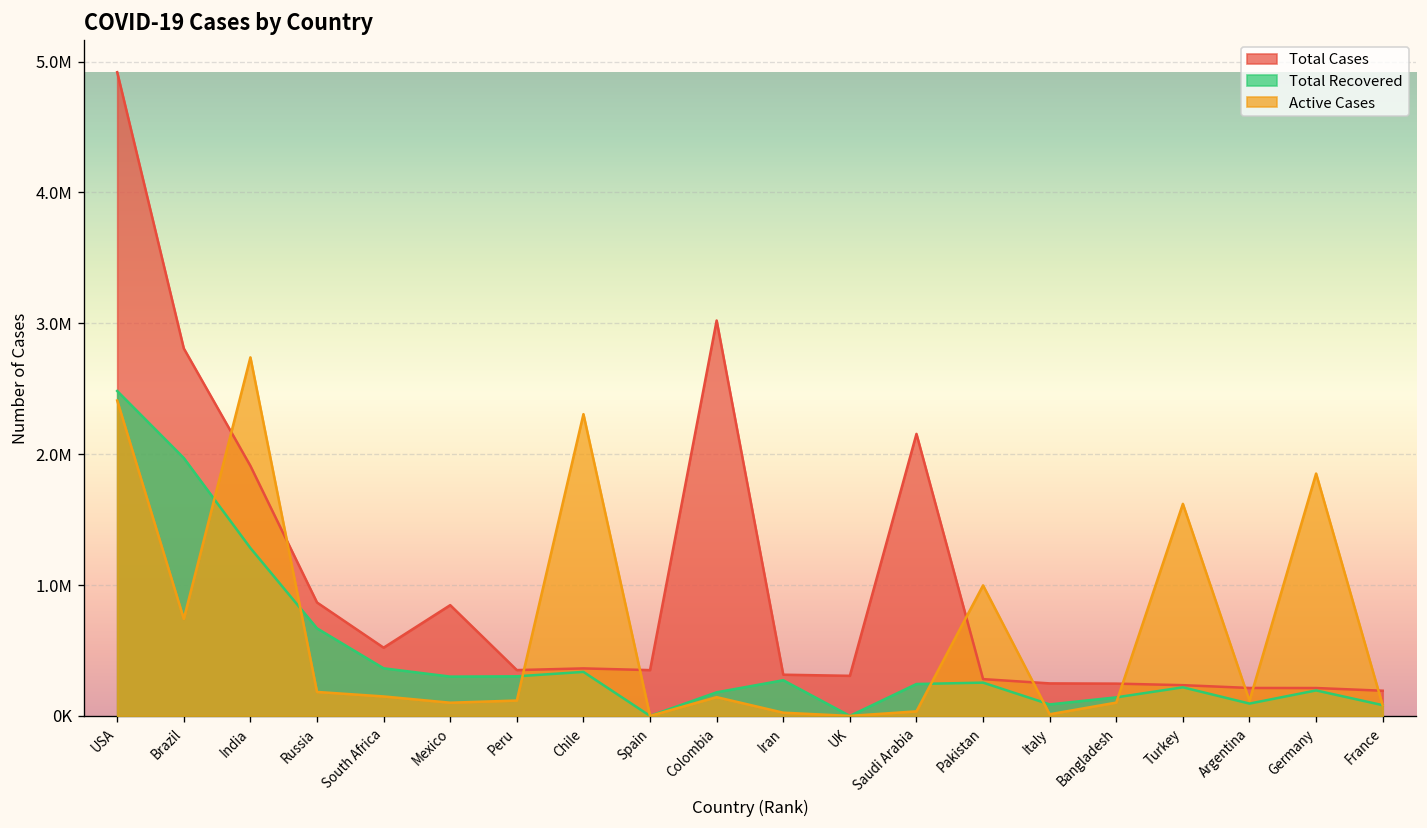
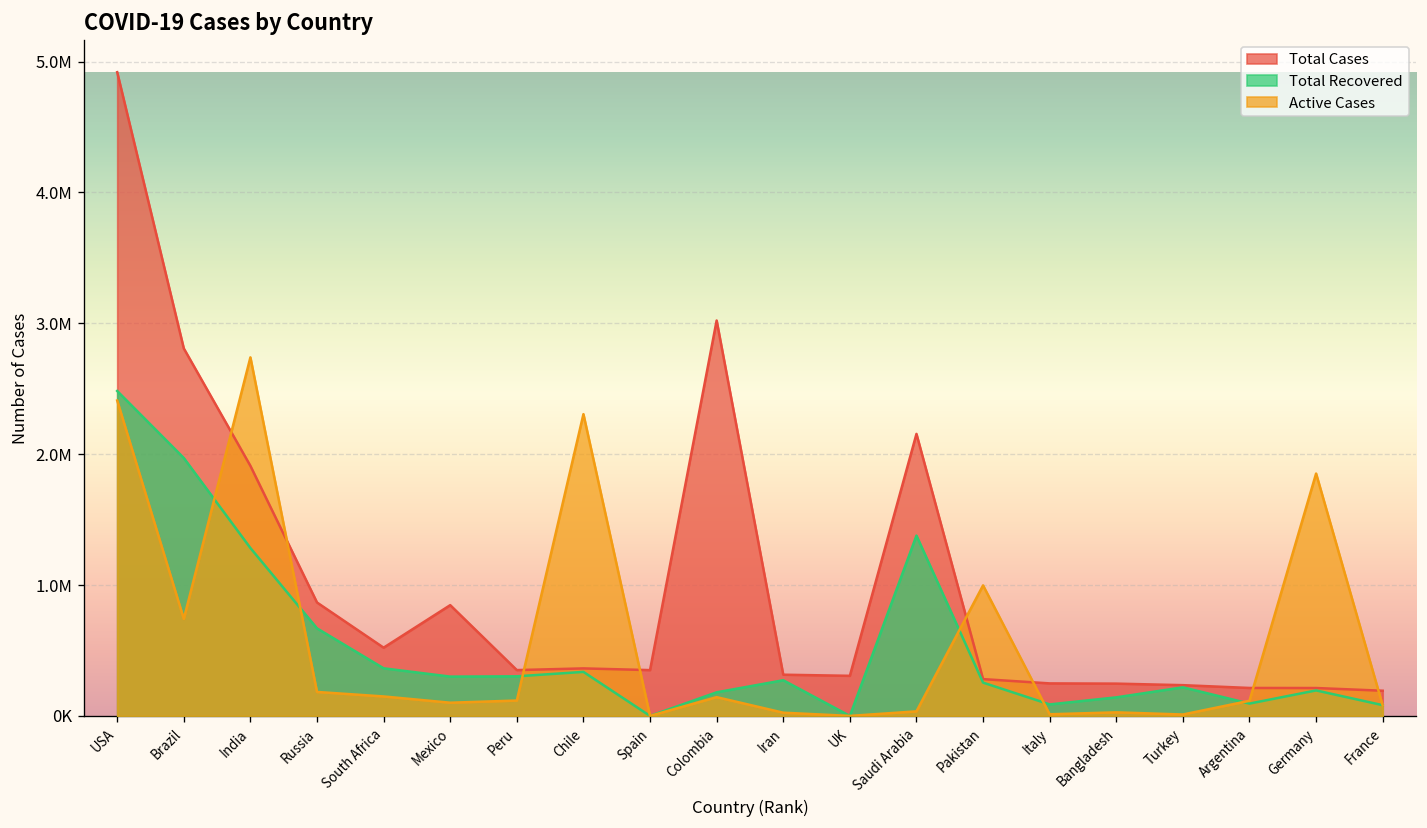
Total Recovered, Saudi Arabia: 240000 -> 1380000
Active Cases, Bangladesh: 100000 -> 30000
Active Cases, Turkey: 1620000 -> 10000
